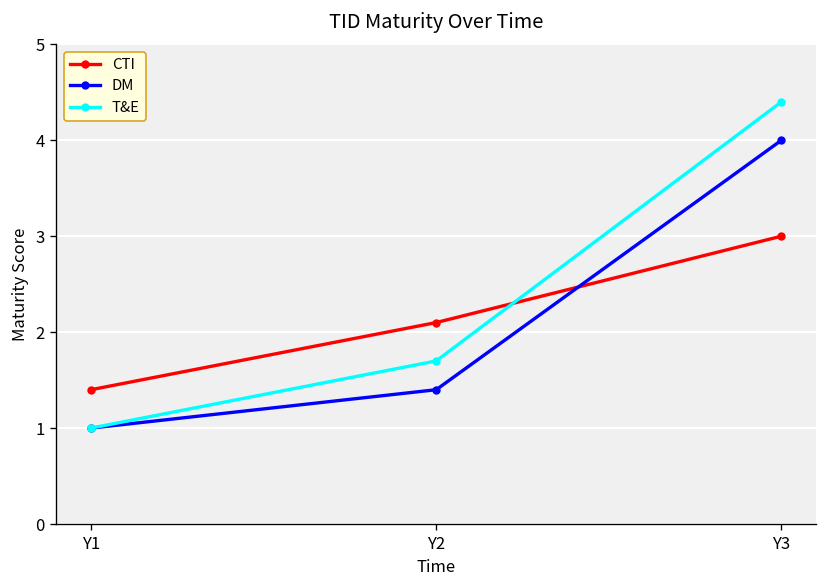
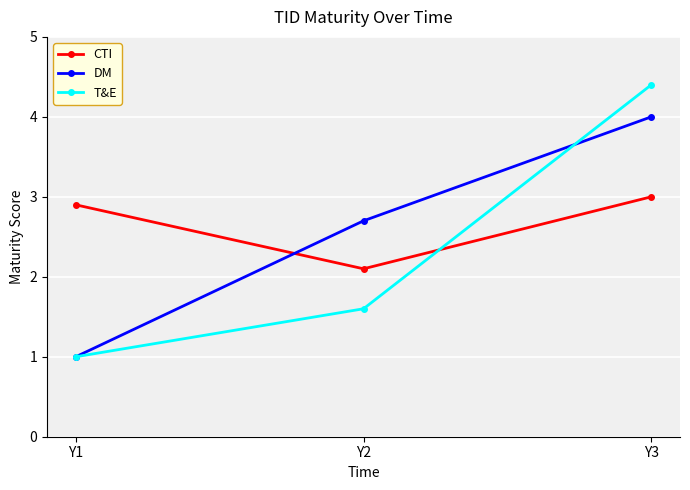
CTI, Y1: 1.4 -> 2.9
DM, Y2: 1.4 -> 2.7
T&E, Y2: 1.7 -> 1.6
